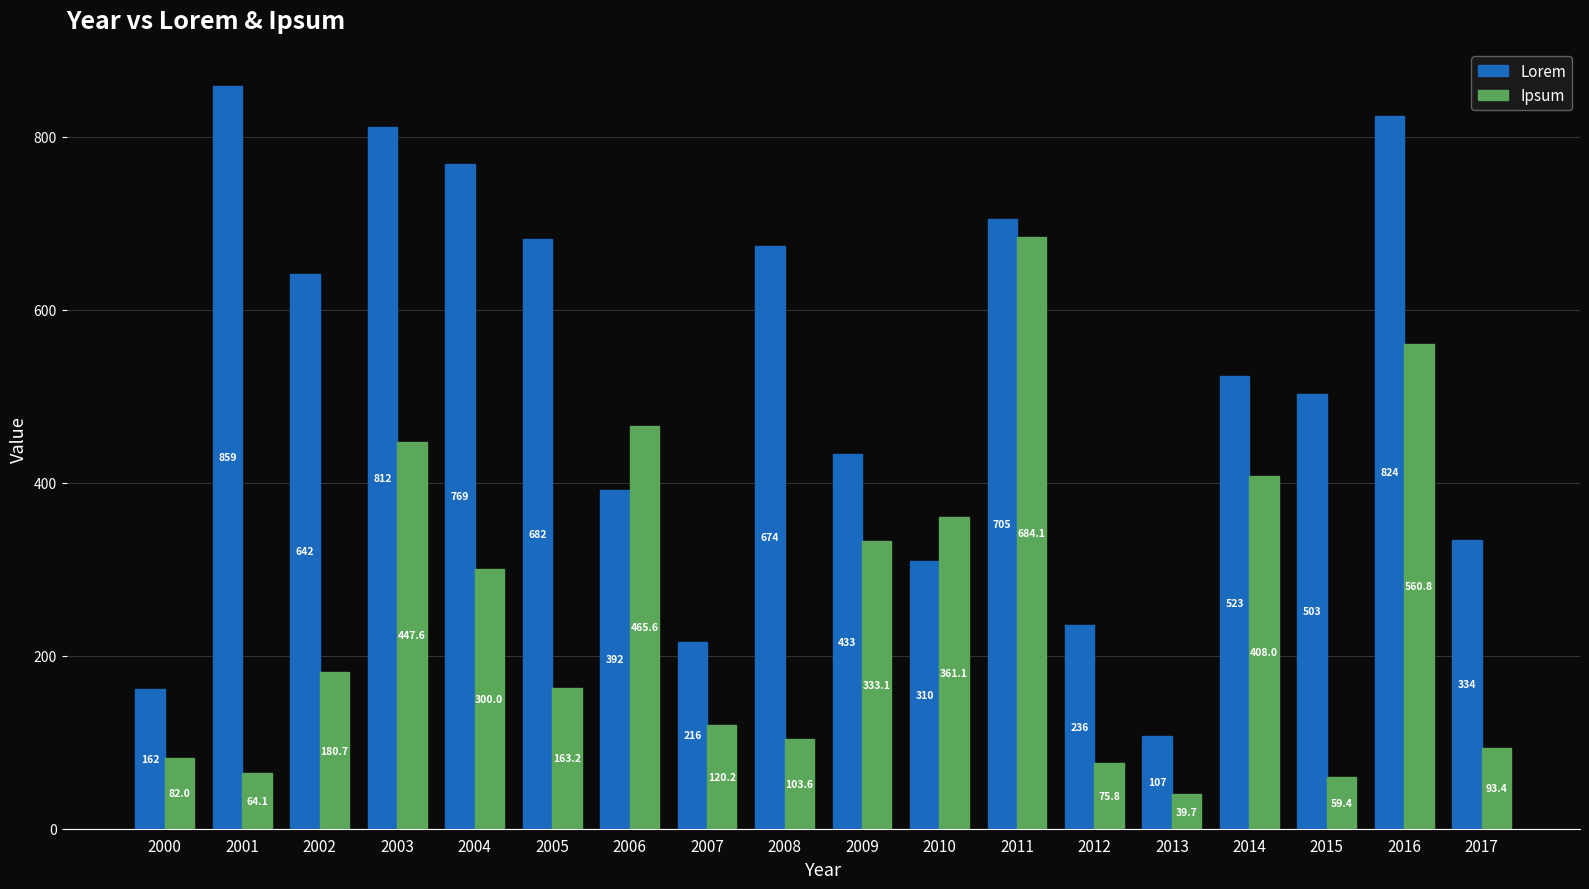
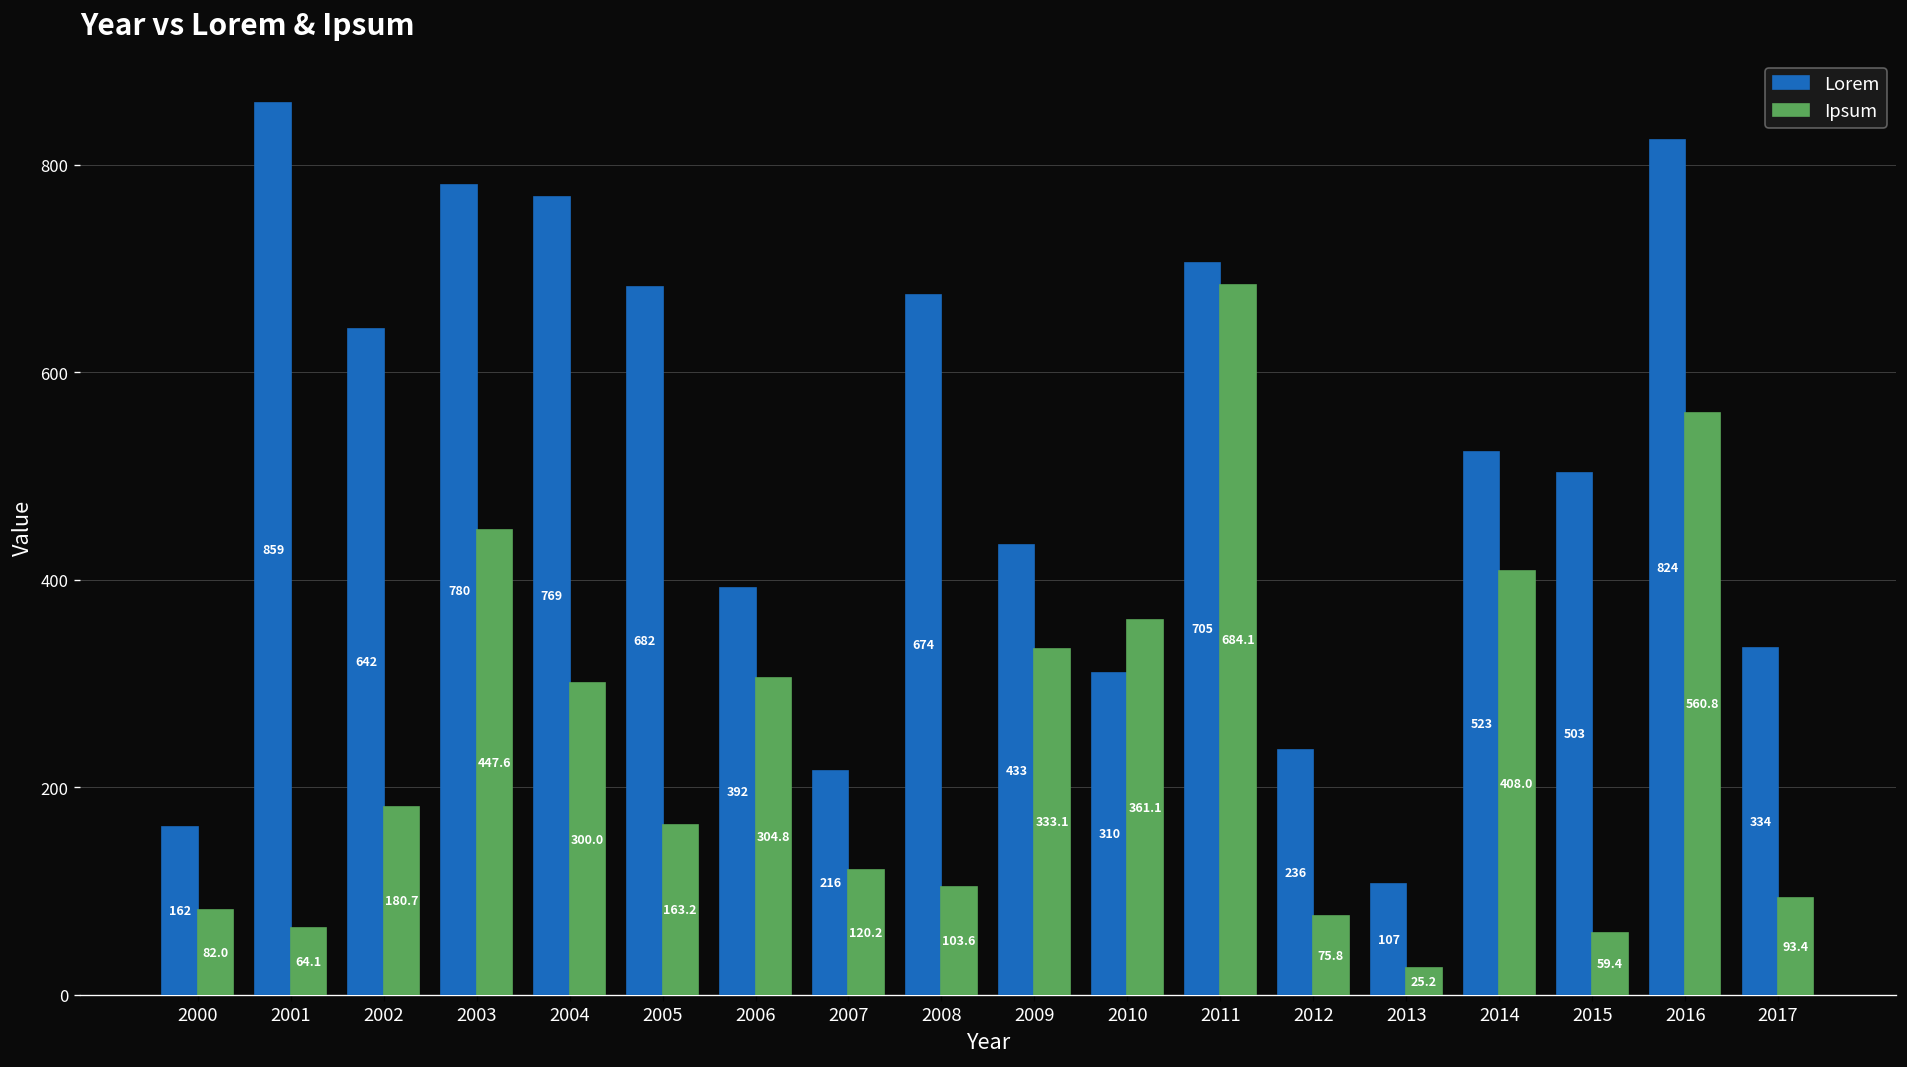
Lorem, 2003: 812 -> 780
Ipsum, 2006: 465.6 -> 304.8
Ipsum, 2013: 39.7 -> 25.2
